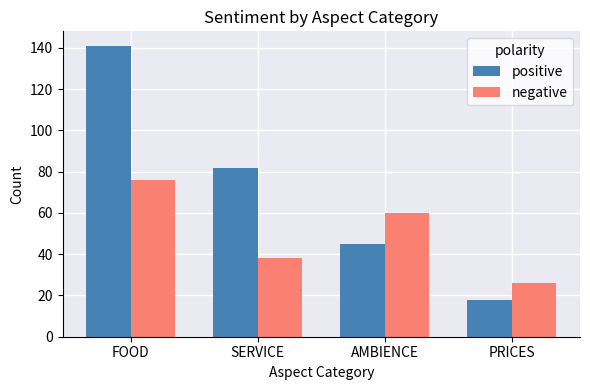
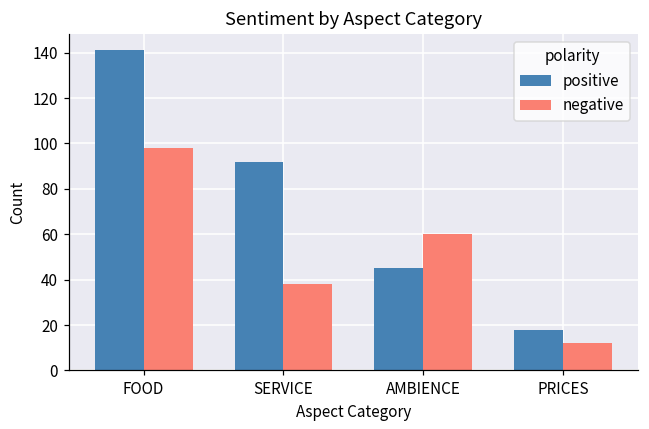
negative, FOOD: 76 -> 98
positive, SERVICE: 82 -> 92
negative, PRICES: 26 -> 12
